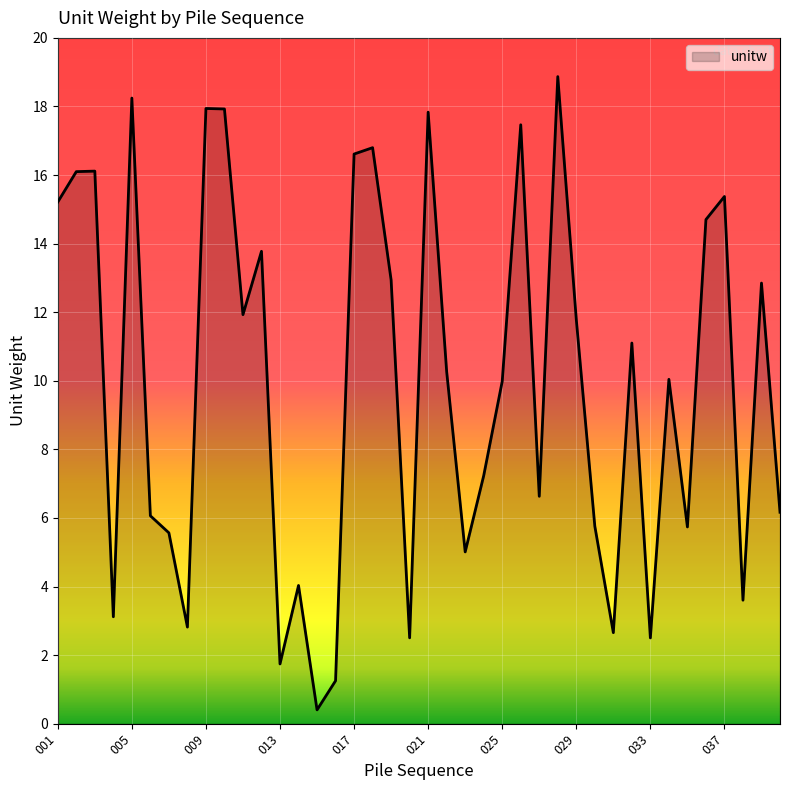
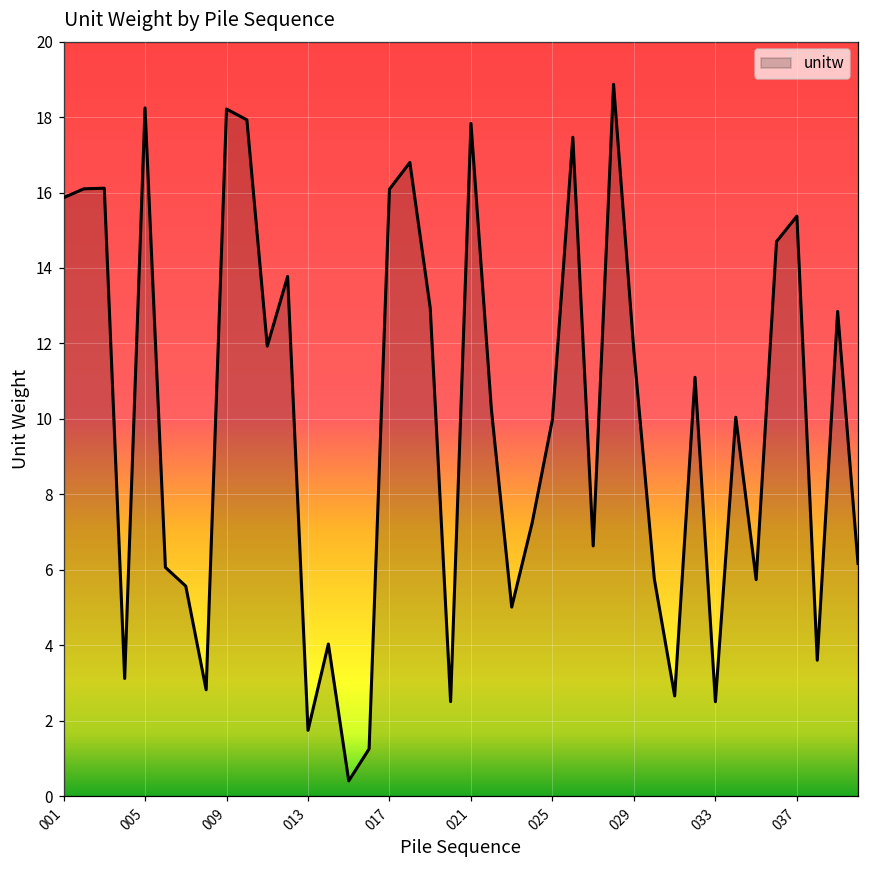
001: 15.2 -> 15.9
009: 17.9 -> 18.2
017: 16.6 -> 16.1
